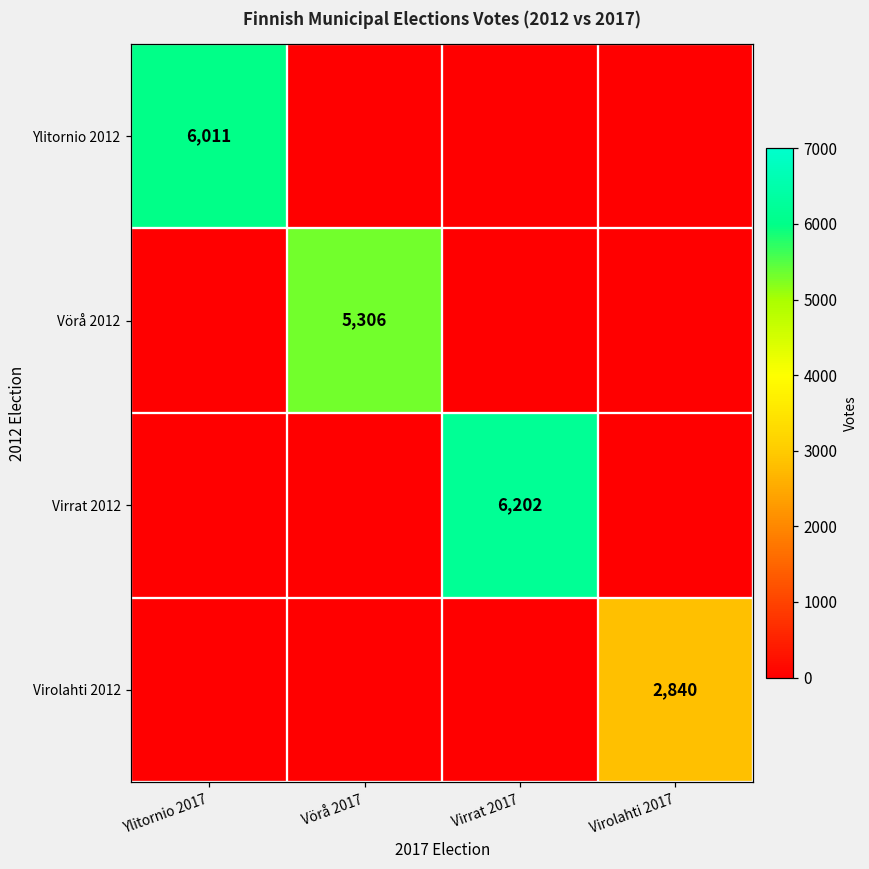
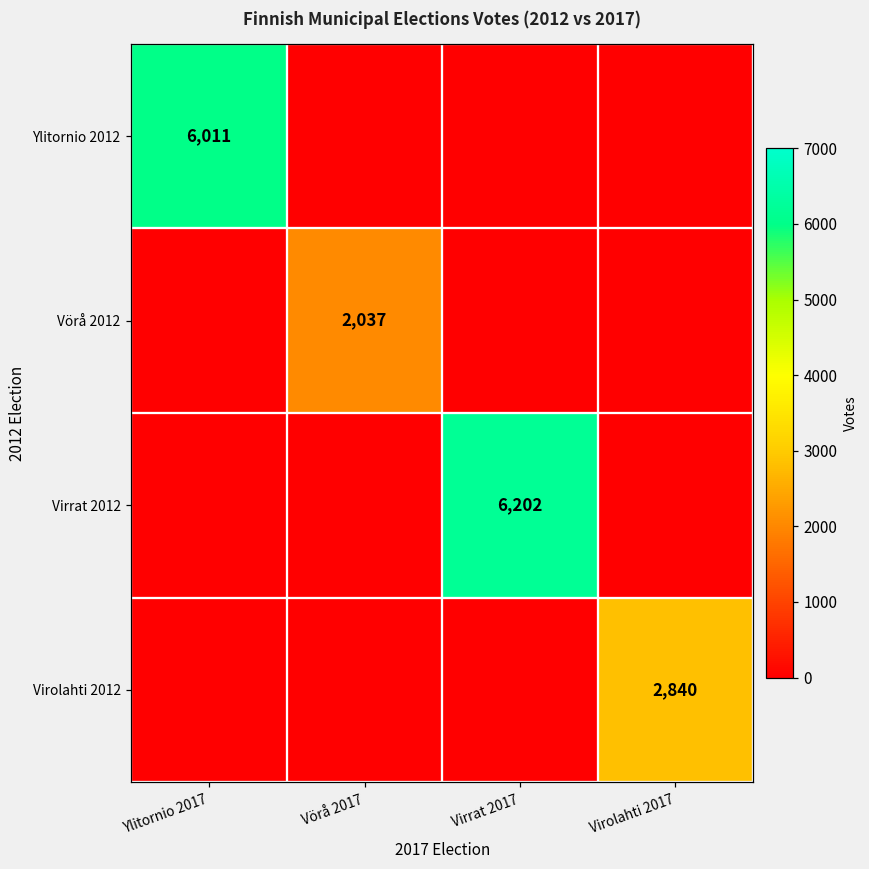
Vörå 2012, Vörå 2017: 5,306 -> 2,037
